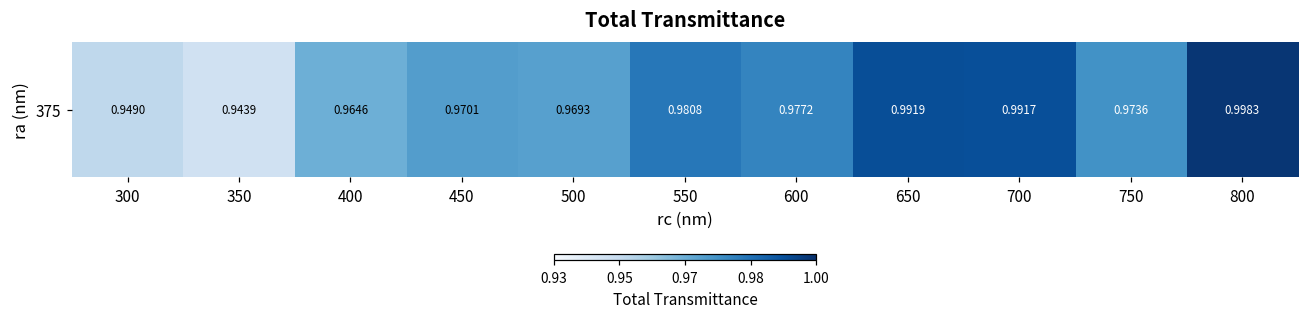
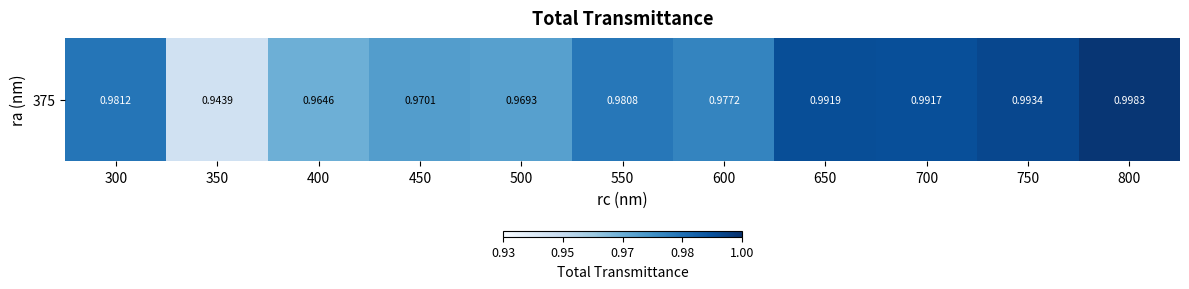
375, 300: 0.9490 -> 0.9812
375, 750: 0.9736 -> 0.9934
